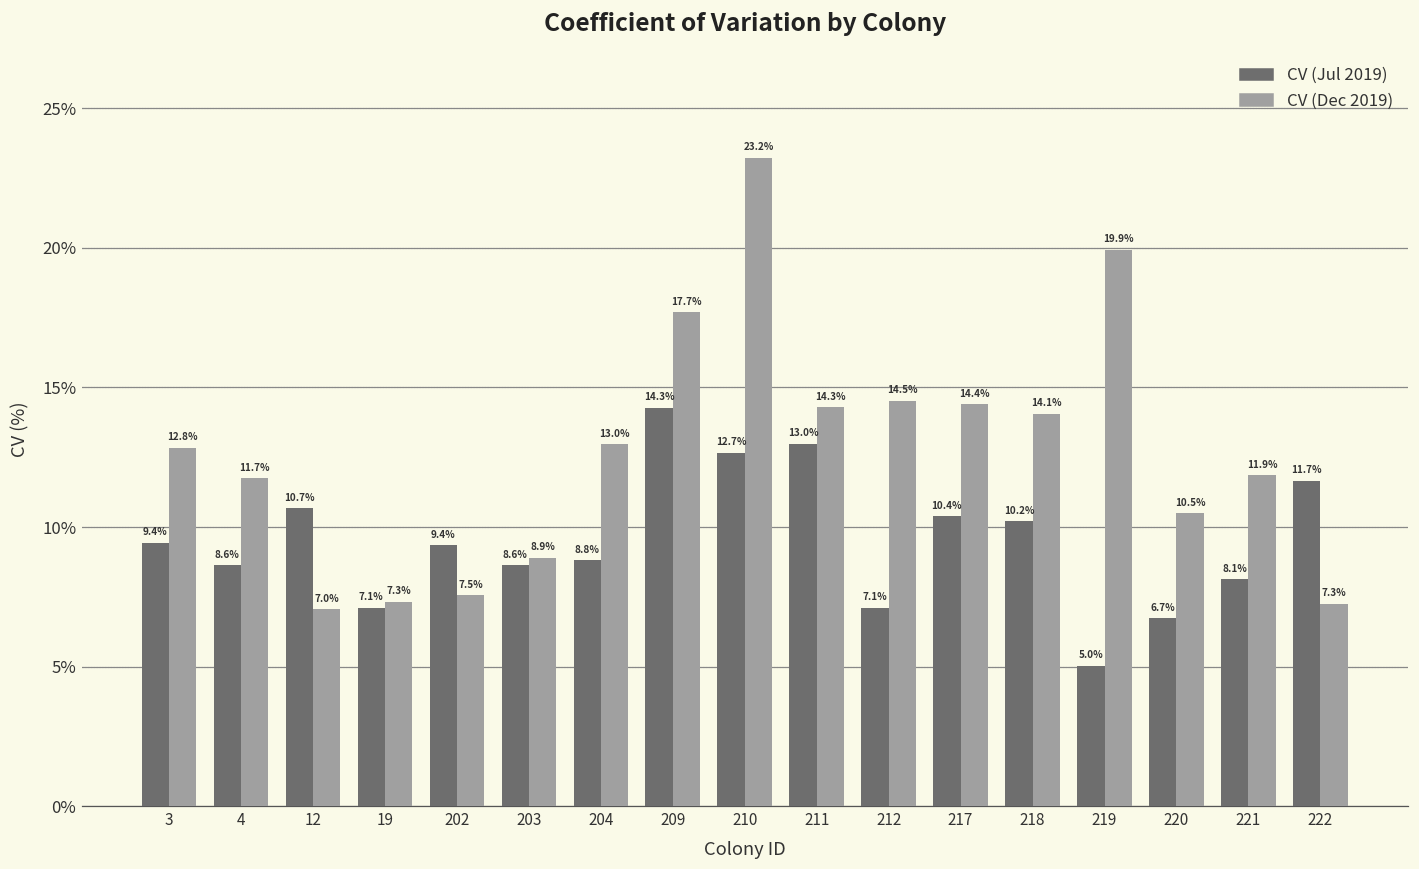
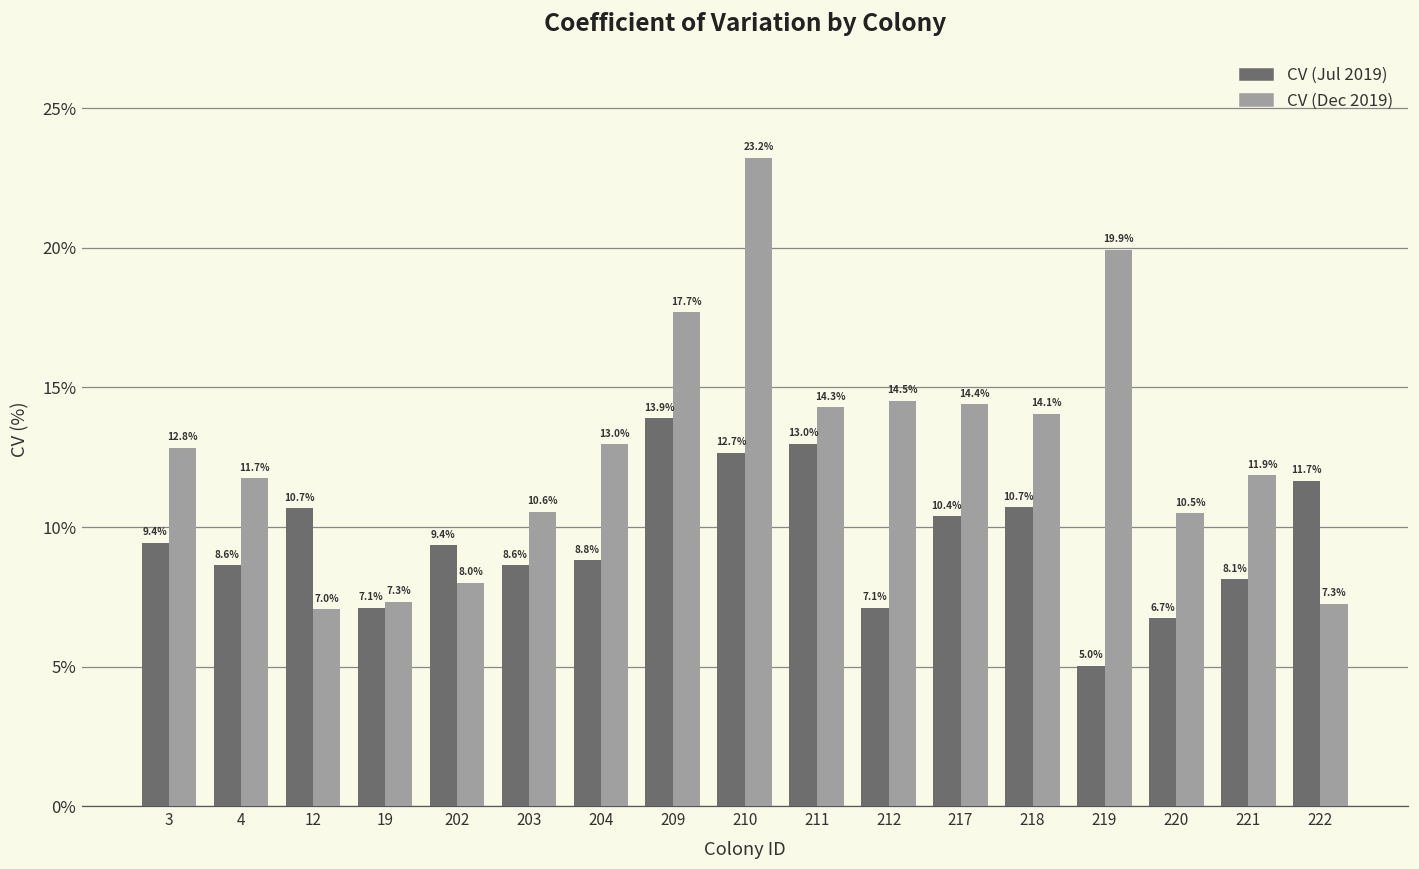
CV (Dec 2019), 202: 7.5% -> 8.0%
CV (Dec 2019), 203: 8.9% -> 10.6%
CV (Jul 2019), 209: 14.3% -> 13.9%
CV (Jul 2019), 218: 10.2% -> 10.7%
